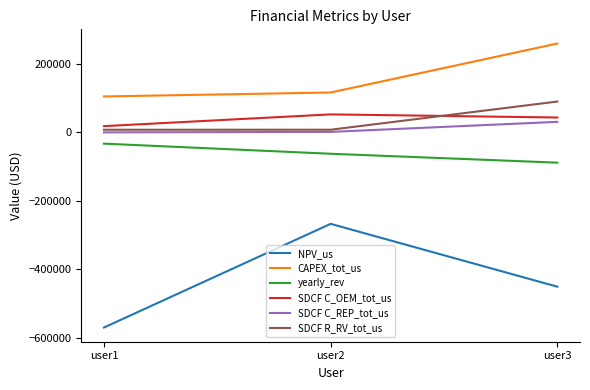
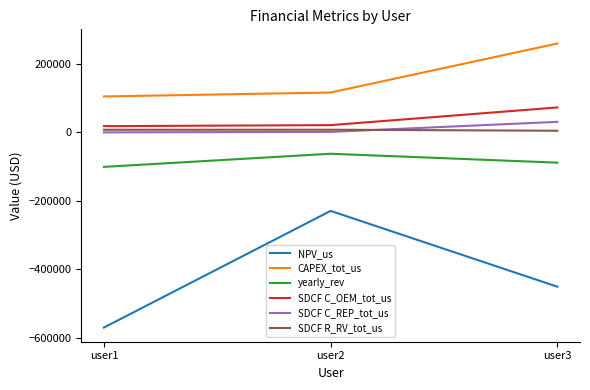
yearly_rev, user1: -30000 -> -100000
NPV_us, user2: -270000 -> -230000
SDCF C_OEM_tot_us, user2: 50000 -> 20000
SDCF C_OEM_tot_us, user3: 40000 -> 70000
SDCF R_RV_tot_us, user3: 90000 -> 0
